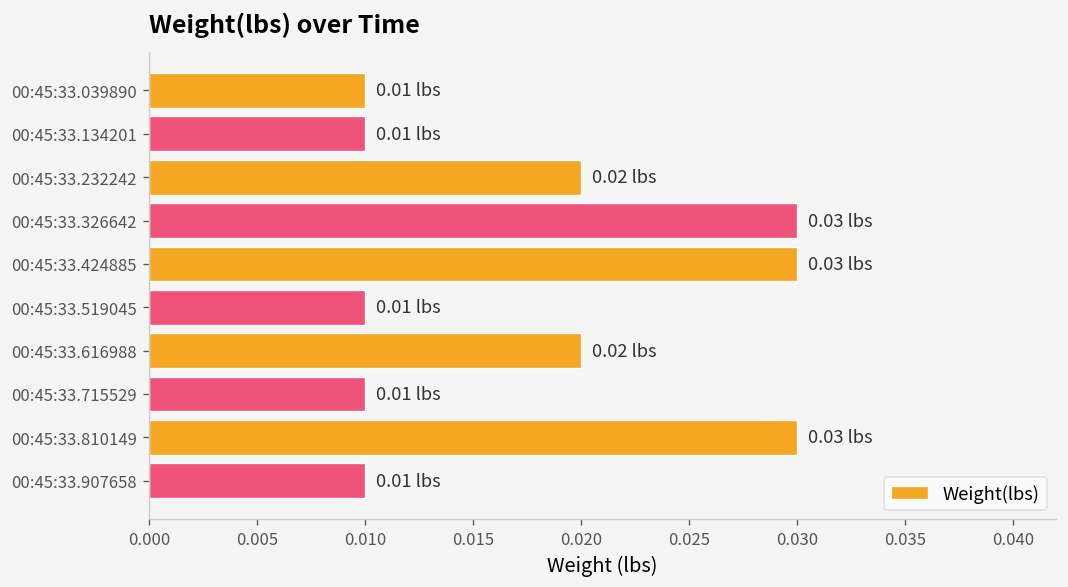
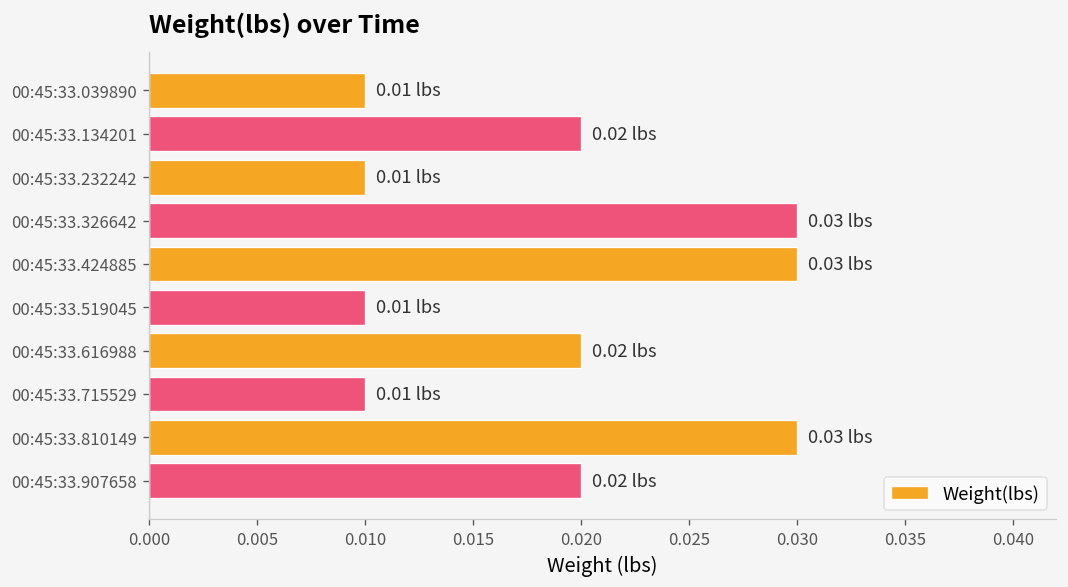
00:45:33.134201: 0.01 -> 0.02
00:45:33.232242: 0.02 -> 0.01
00:45:33.907658: 0.01 -> 0.02
